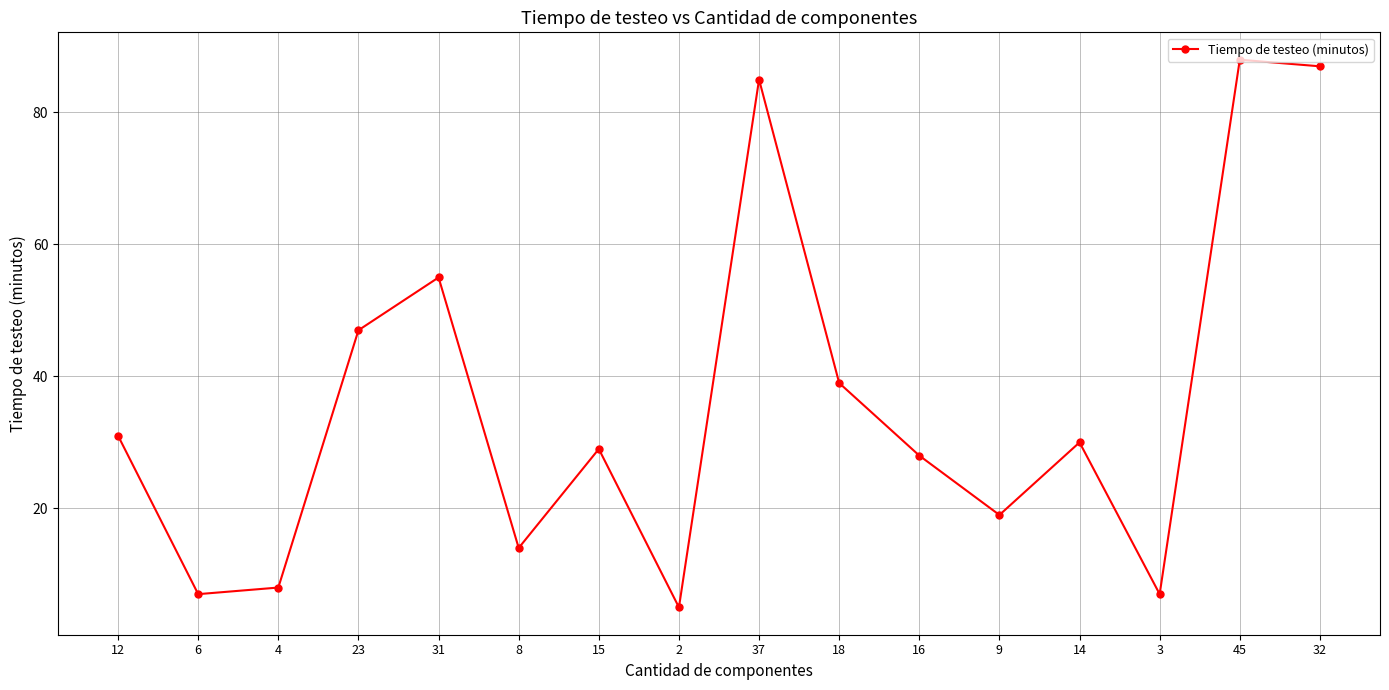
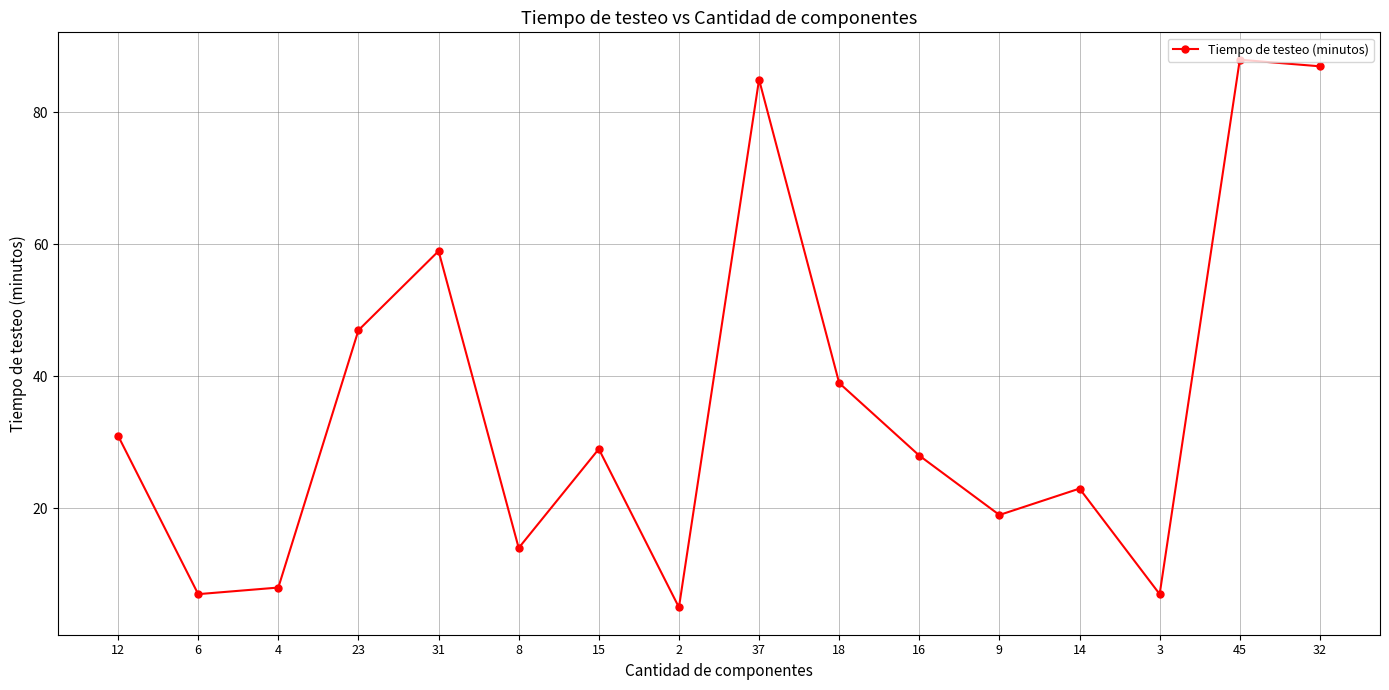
31: 55 -> 59
14: 30 -> 23
